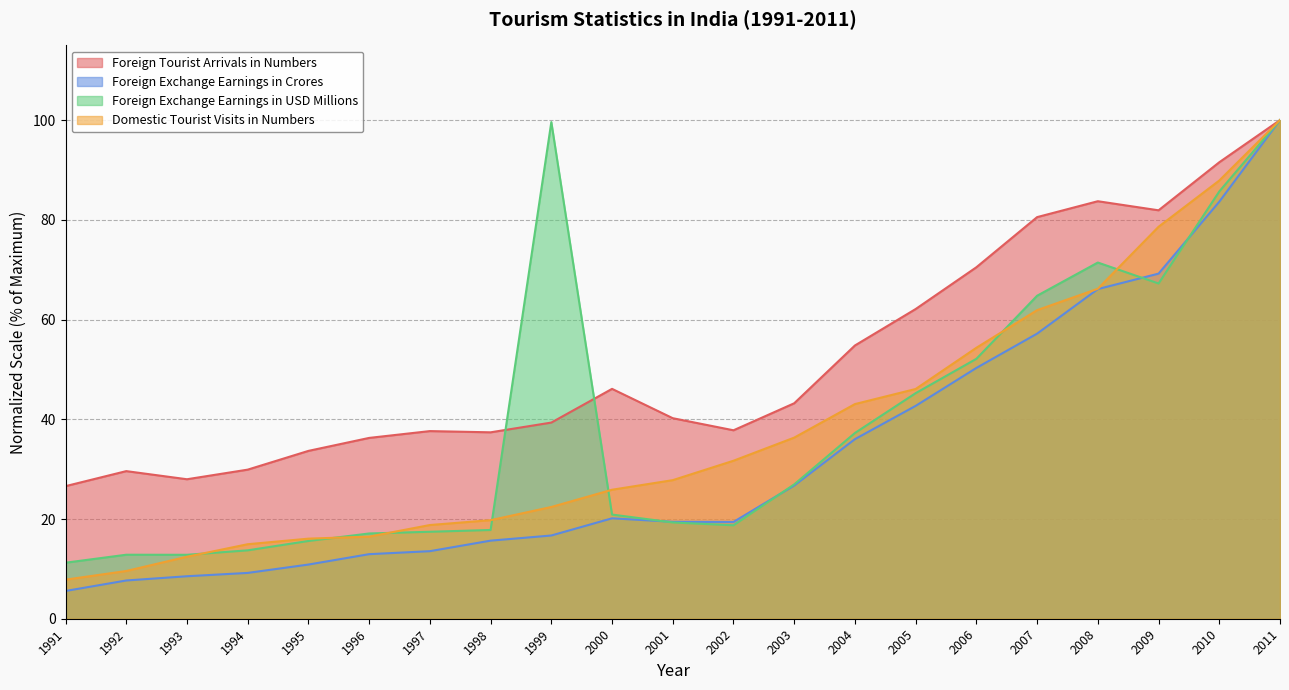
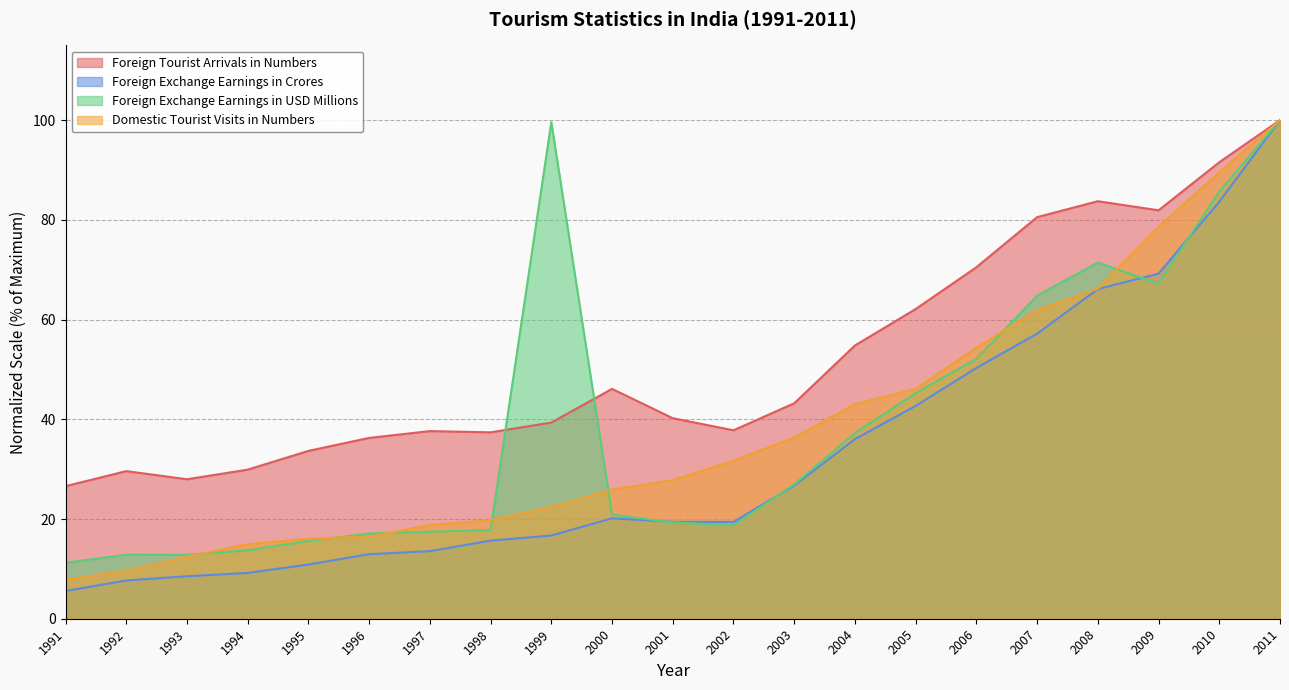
Domestic Tourist Visits in Numbers, 2010: 88 -> 90
